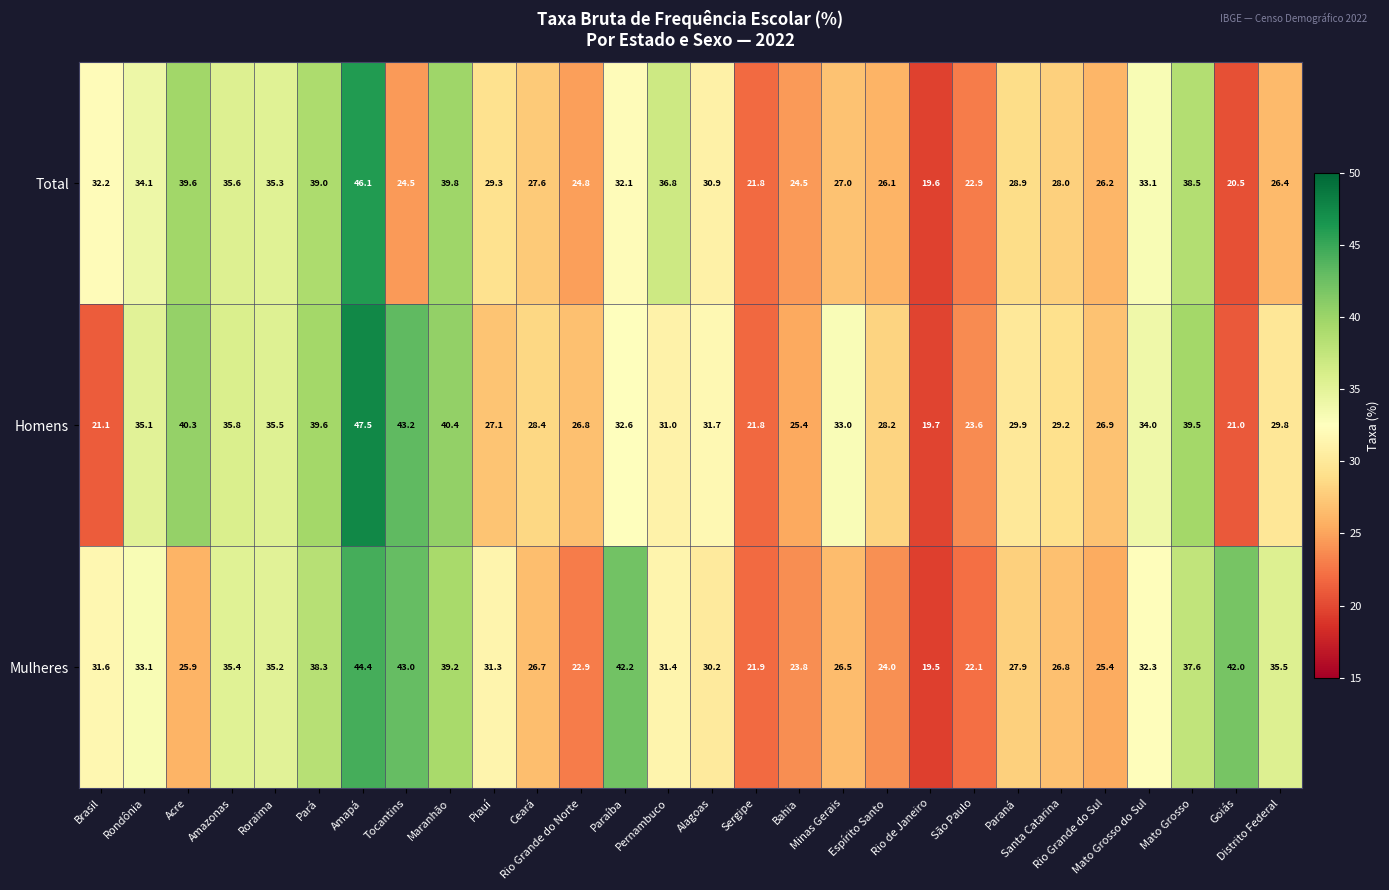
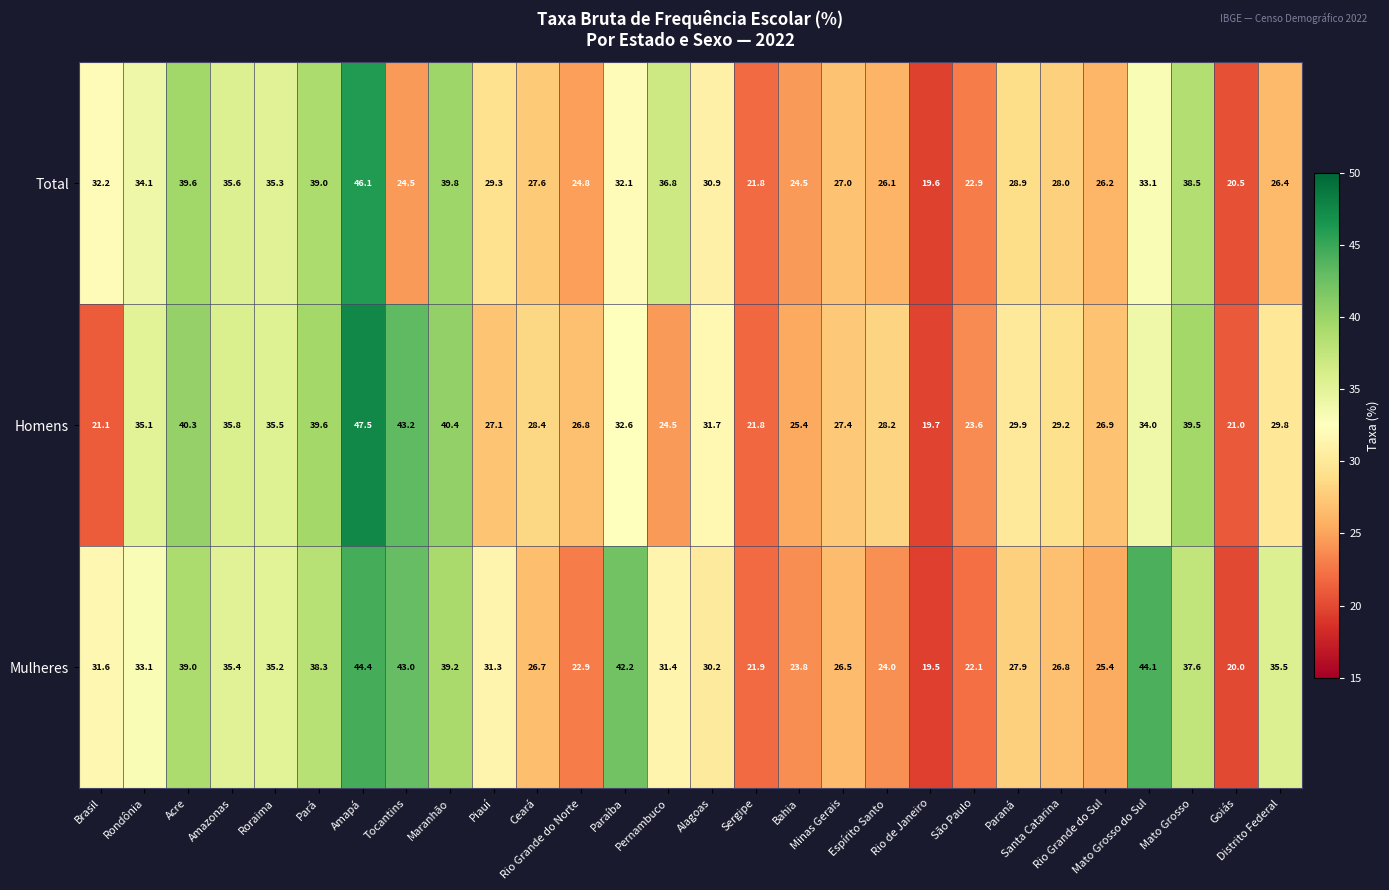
Homens, Pernambuco: 31.0 -> 24.5
Homens, Minas Gerais: 33.0 -> 27.4
Mulheres, Acre: 25.9 -> 39.0
Mulheres, Mato Grosso do Sul: 32.3 -> 44.1
Mulheres, Goiás: 42.0 -> 20.0
